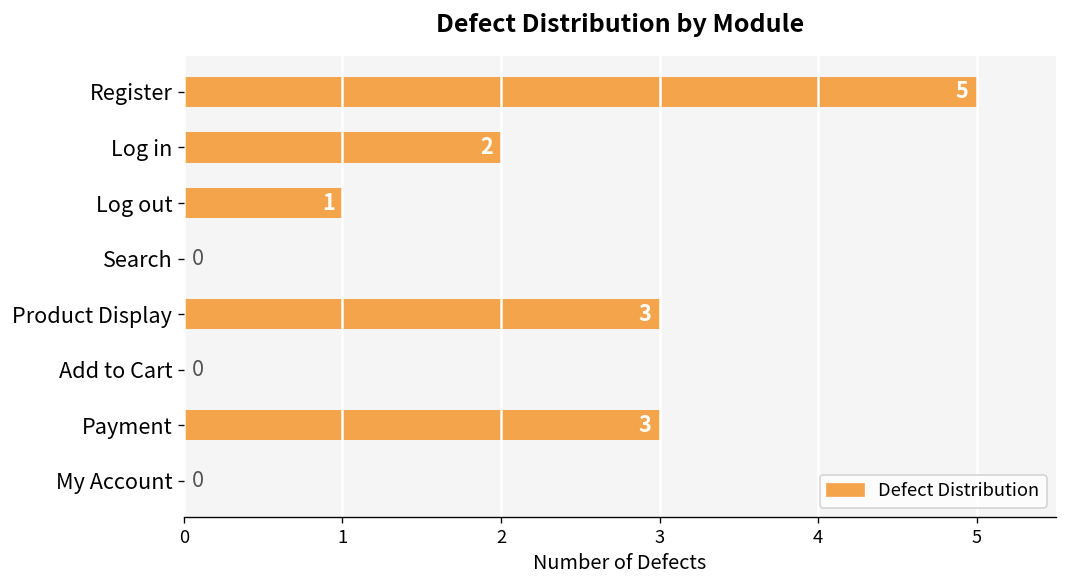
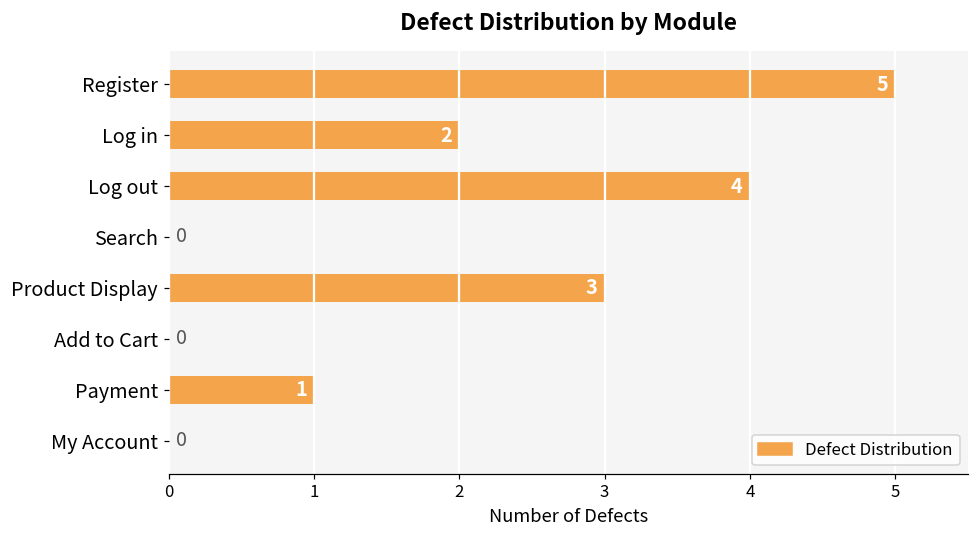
Log out: 1 -> 4
Payment: 3 -> 1
